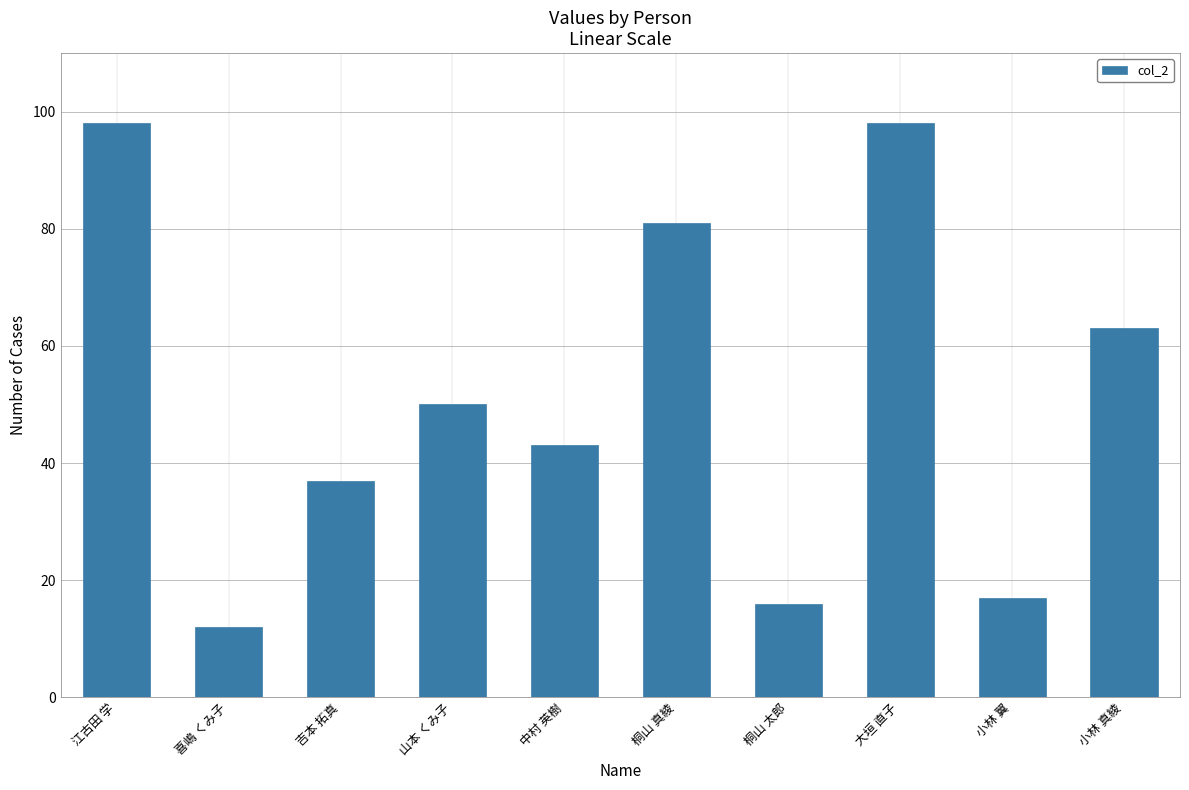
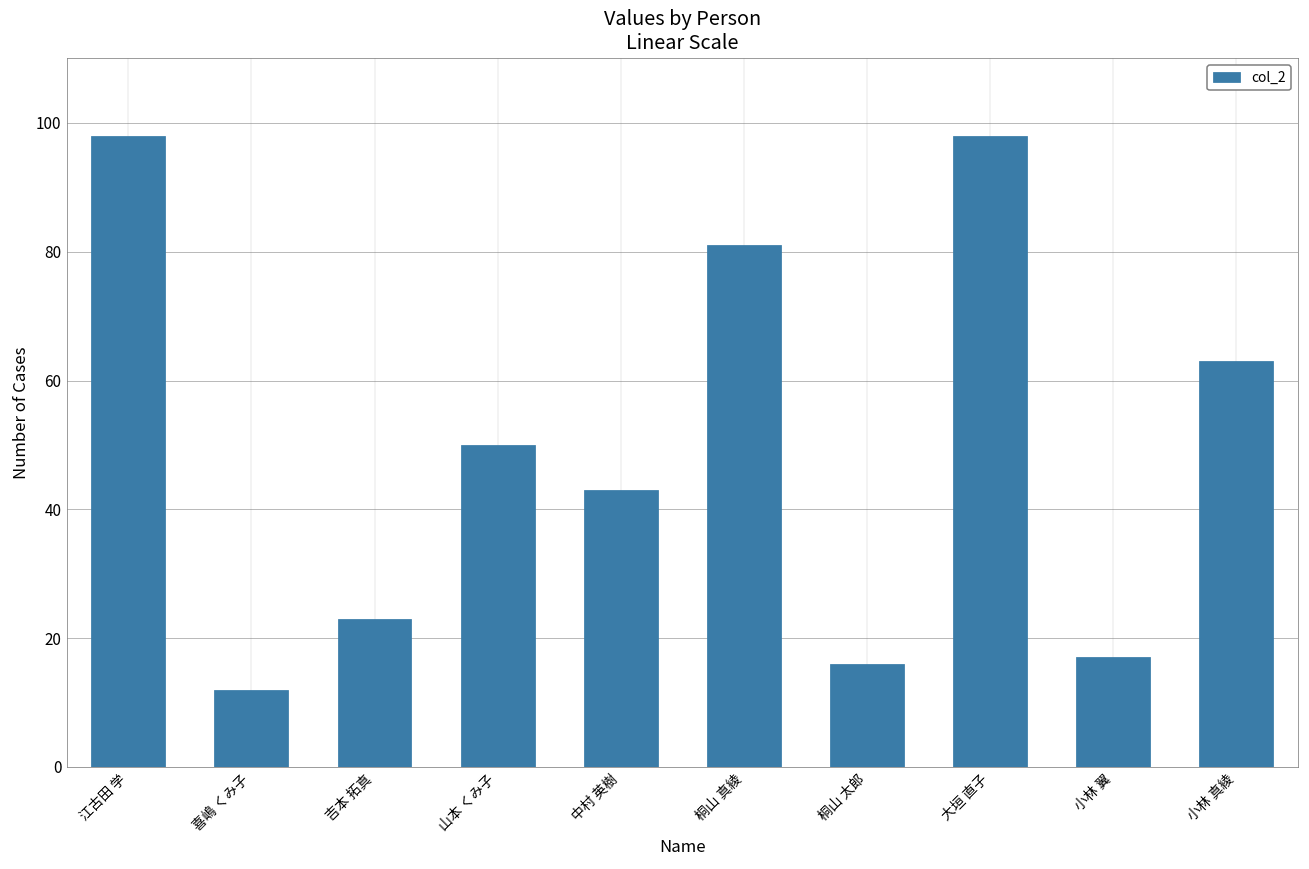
吉本 拓真: 37 -> 23
